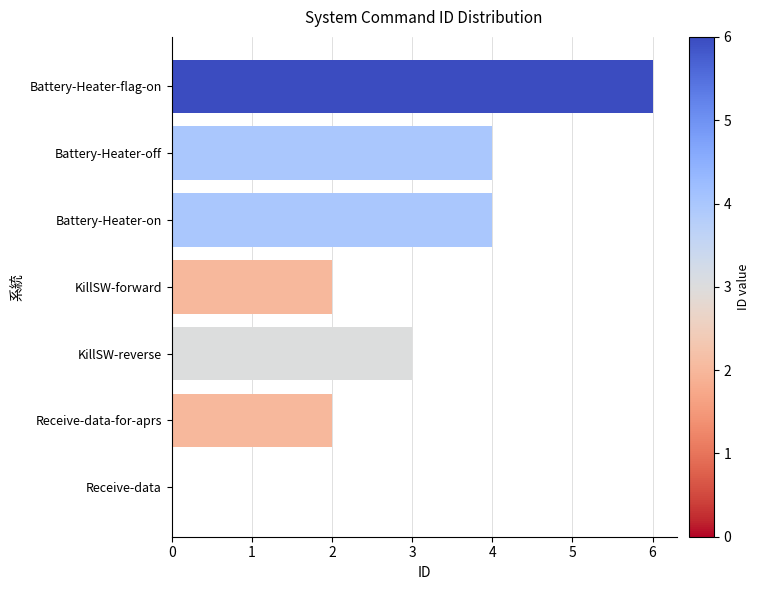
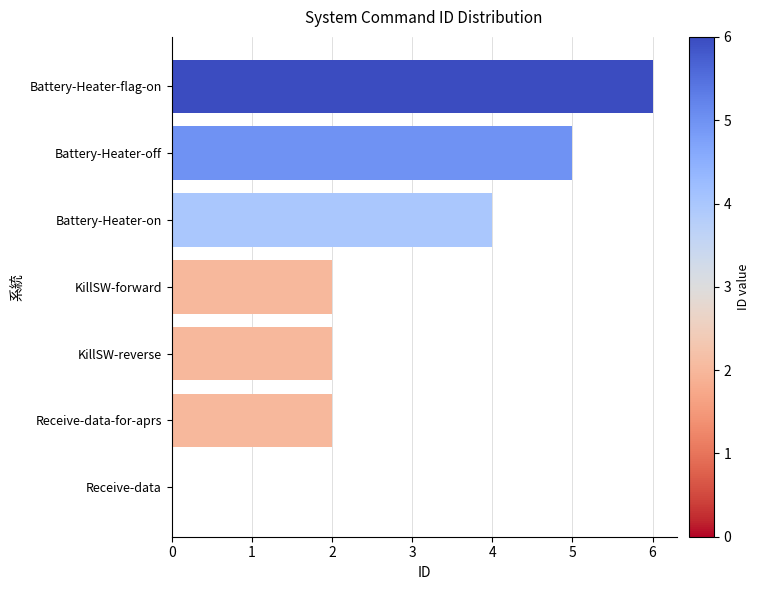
Battery-Heater-off: 4 -> 5
KillSW-reverse: 3 -> 2
